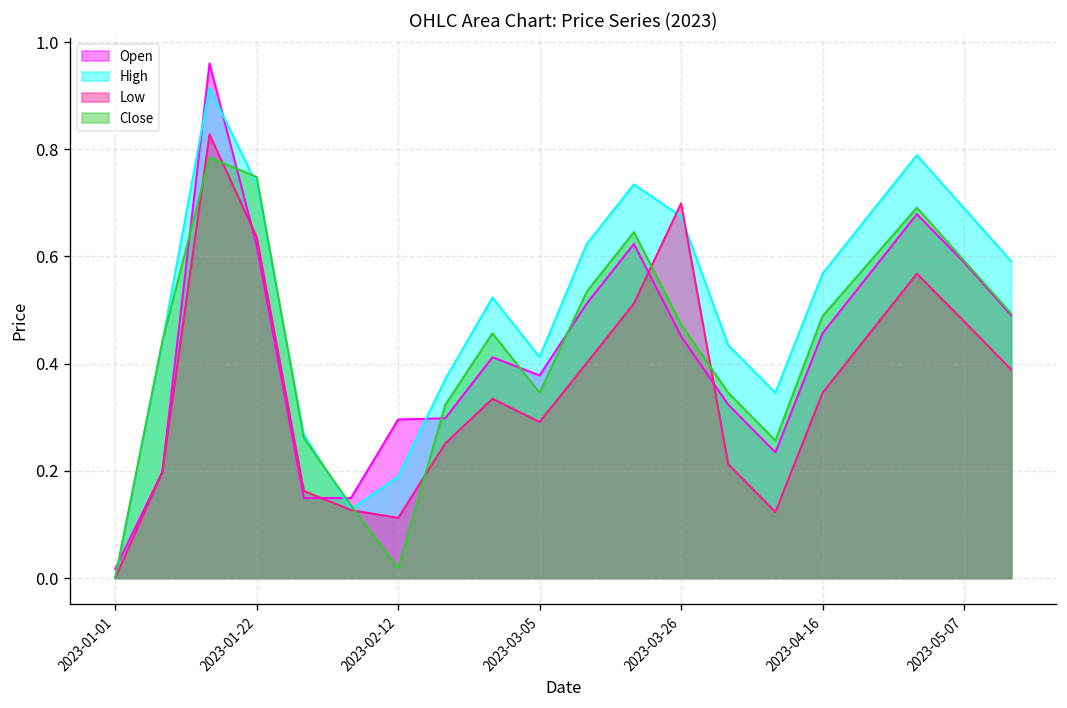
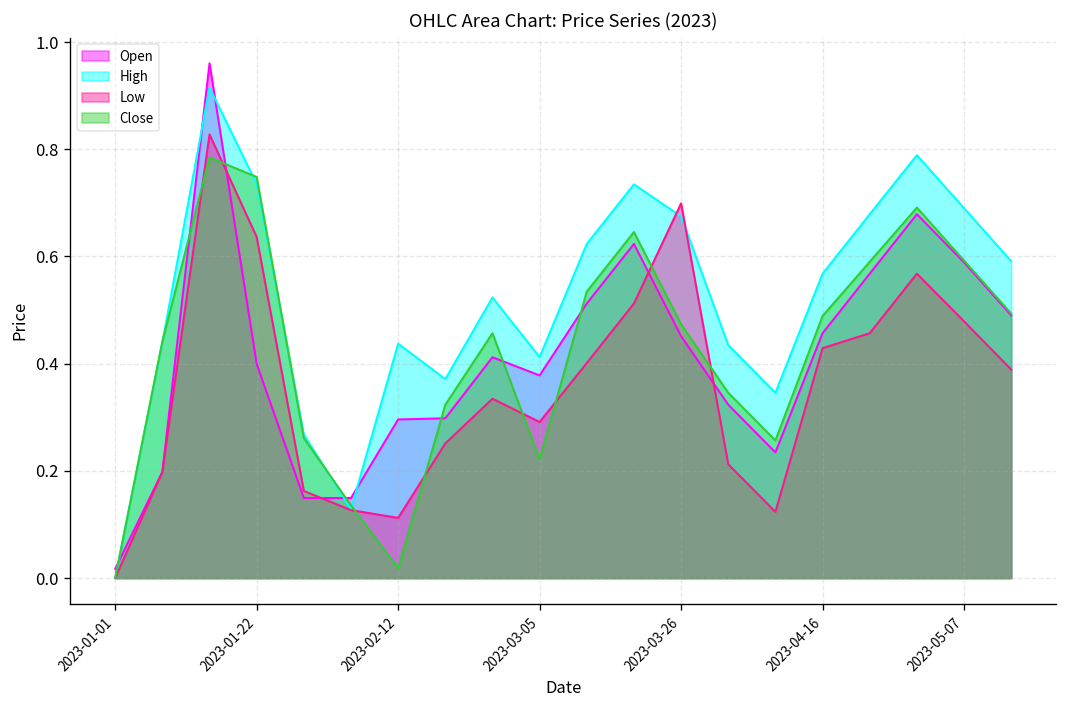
Open, 2023-01-22: 0.62 -> 0.40
High, 2023-02-12: 0.19 -> 0.44
Close, 2023-03-05: 0.35 -> 0.22
Low, 2023-04-16: 0.35 -> 0.43
